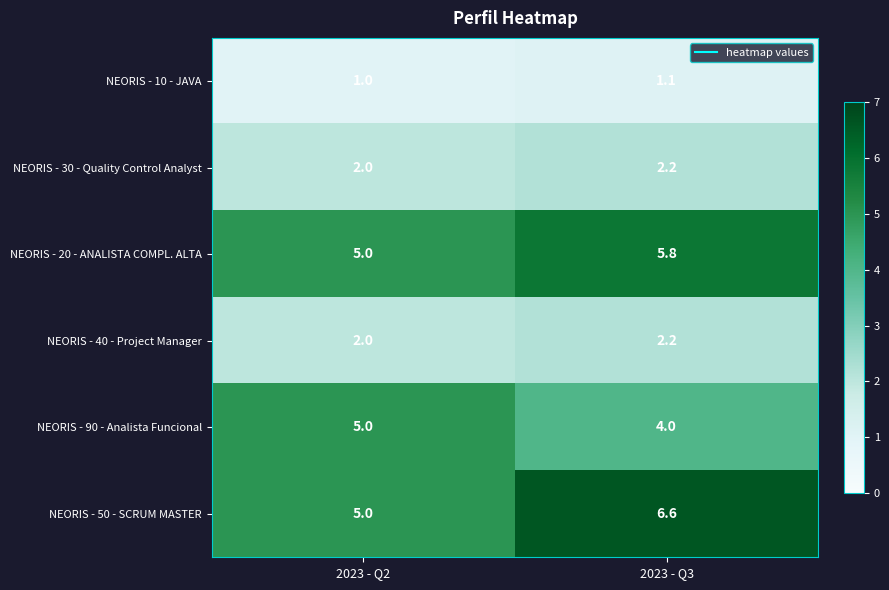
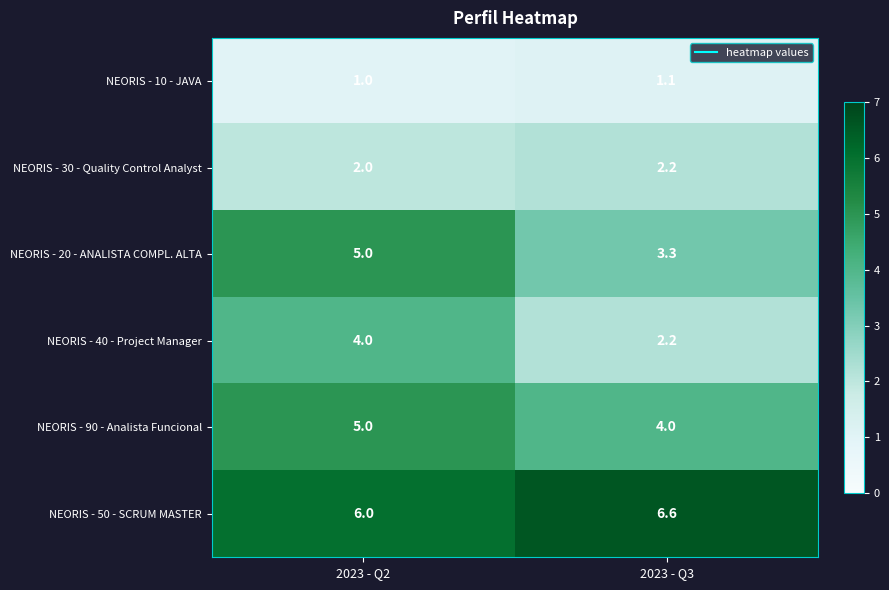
NEORIS - 20 - ANALISTA COMPL. ALTA, 2023 - Q3: 5.8 -> 3.3
NEORIS - 40 - Project Manager, 2023 - Q2: 2.0 -> 4.0
NEORIS - 50 - SCRUM MASTER, 2023 - Q2: 5.0 -> 6.0
